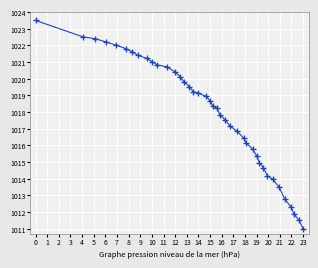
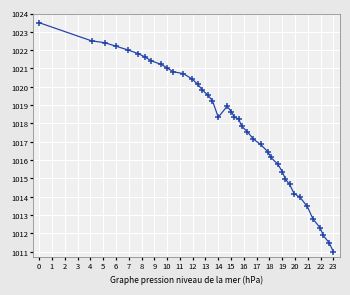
14: 1019.1 -> 1018.3
